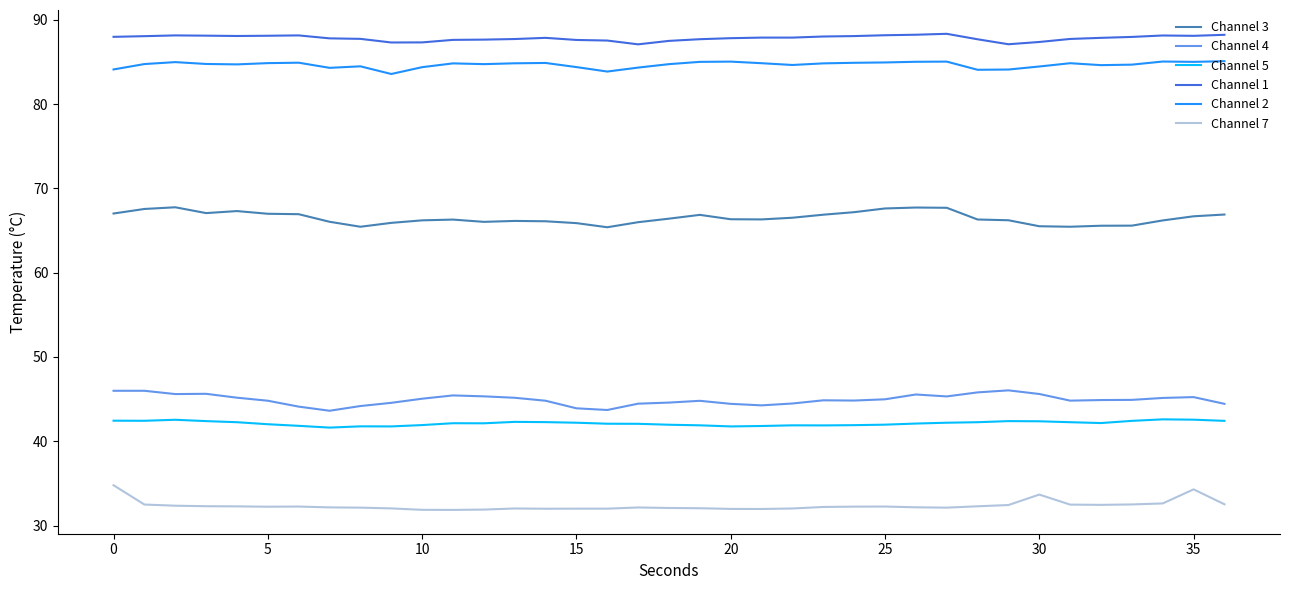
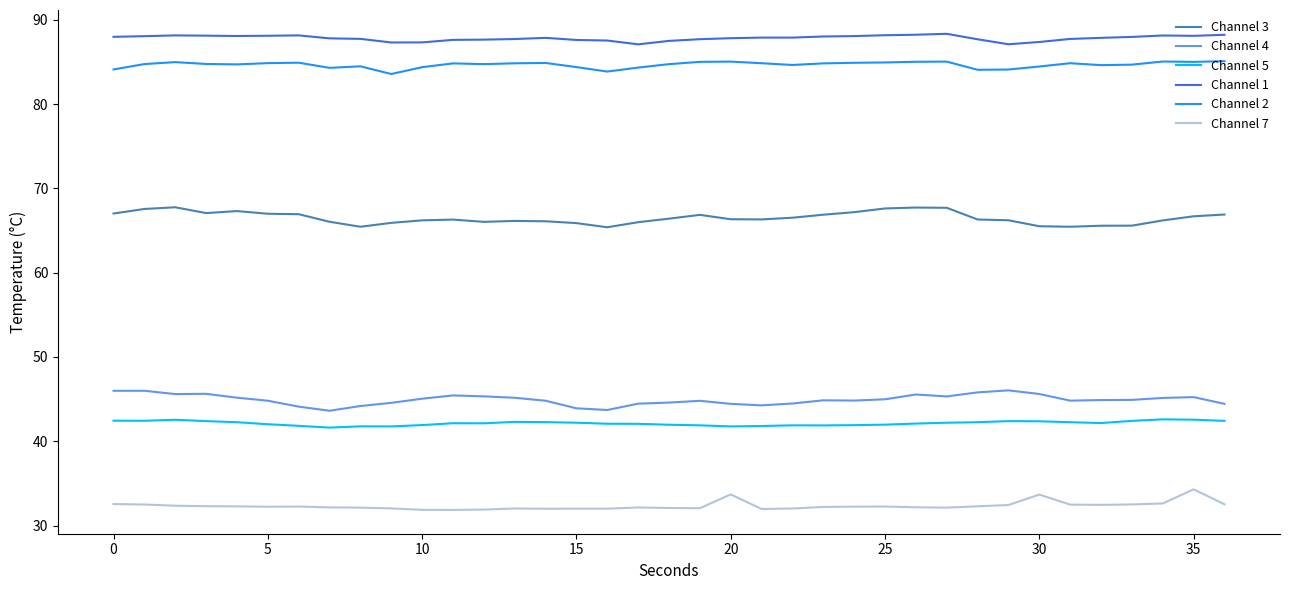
Channel 7, 0: 35 -> 33
Channel 7, 20: 32 -> 34
